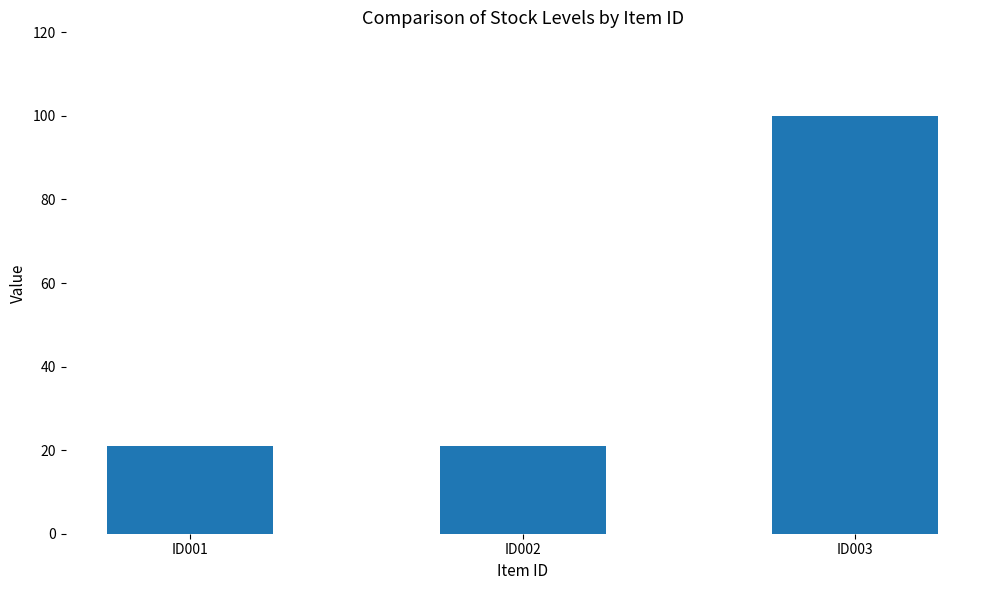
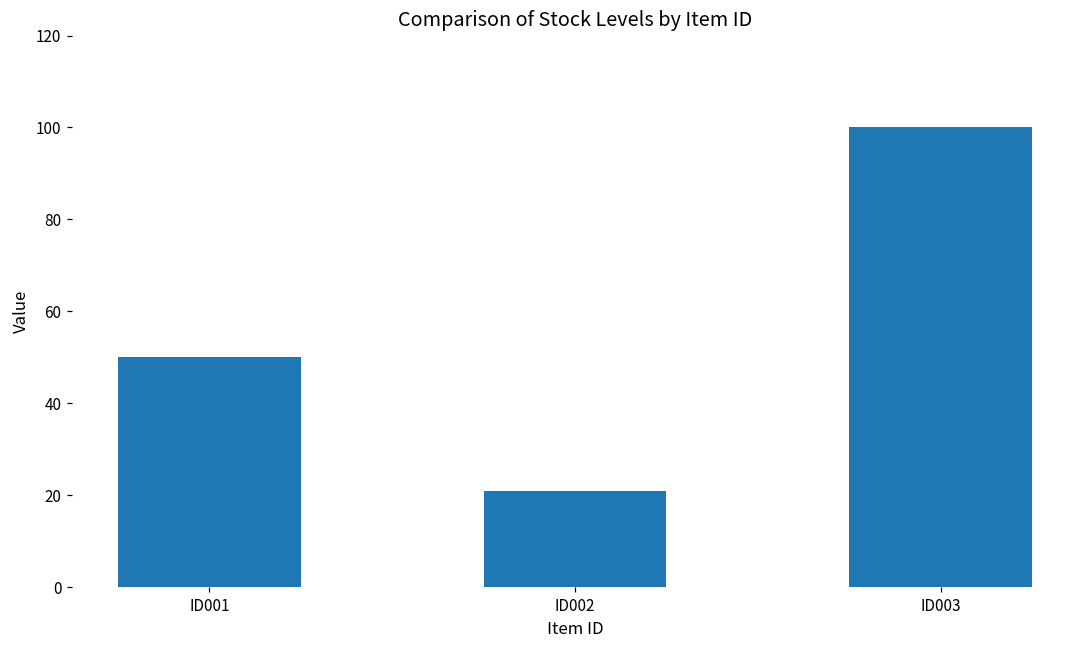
ID001: 21 -> 50
